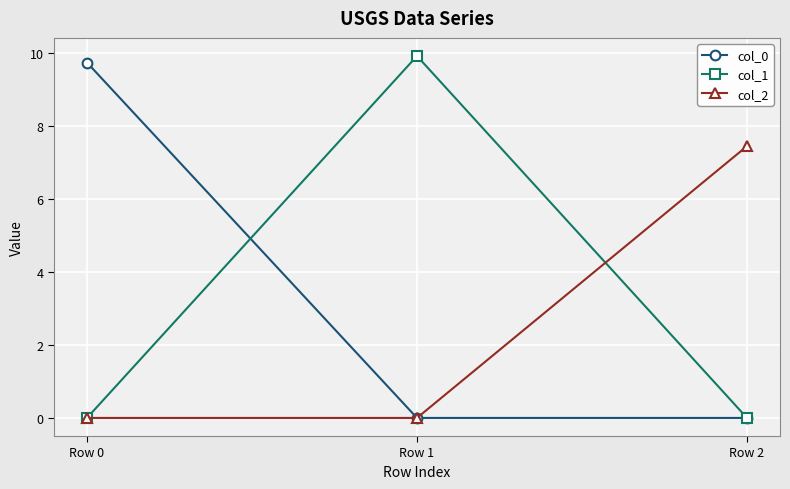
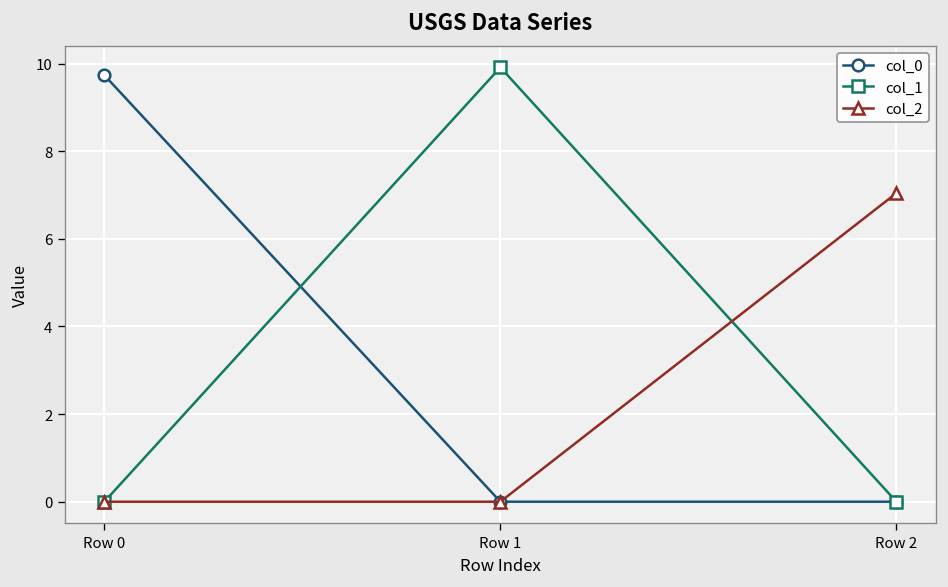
col_2, Row 2: 7.4 -> 7.0
